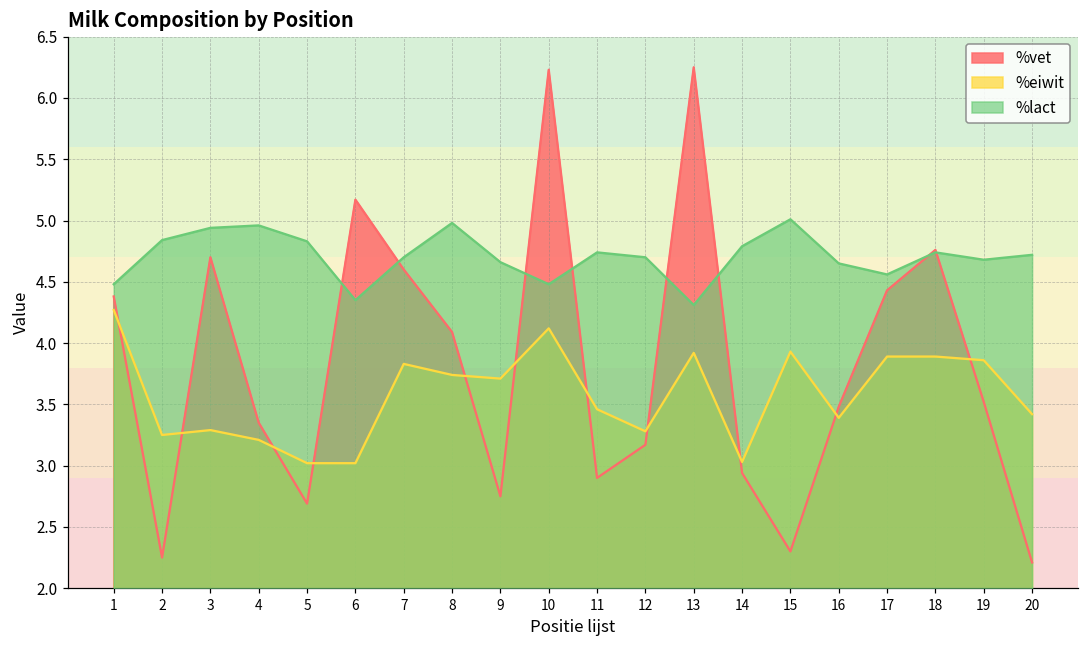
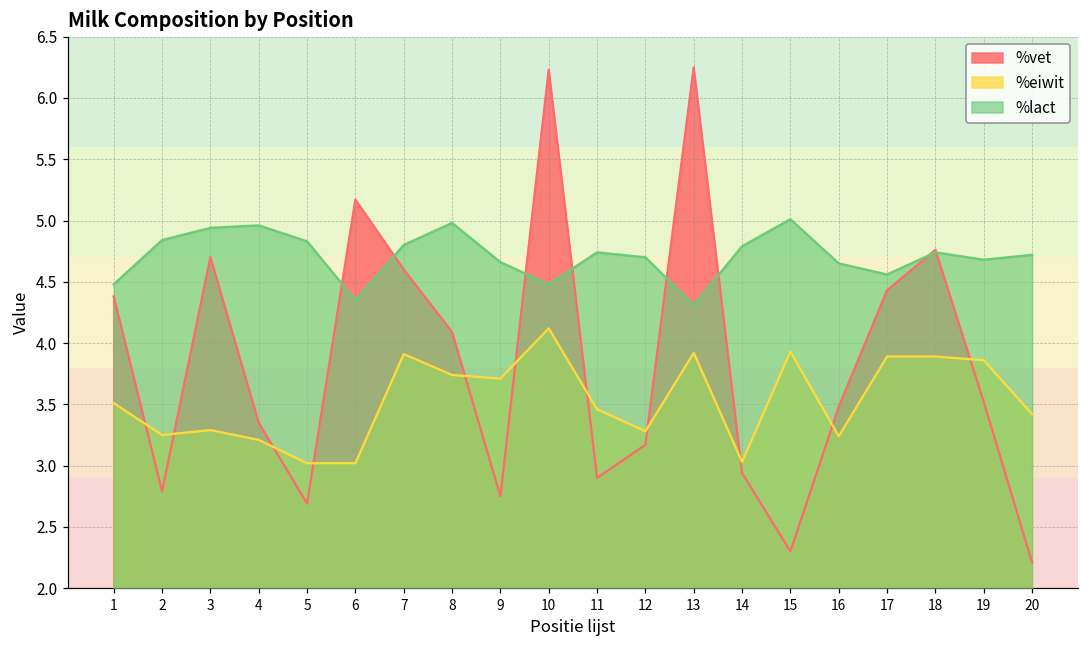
%eiwit, 1: 4.27 -> 3.51
%vet, 2: 2.25 -> 2.79
%eiwit, 7: 3.83 -> 3.91
%lact, 7: 4.7 -> 4.8
%eiwit, 16: 3.39 -> 3.24
